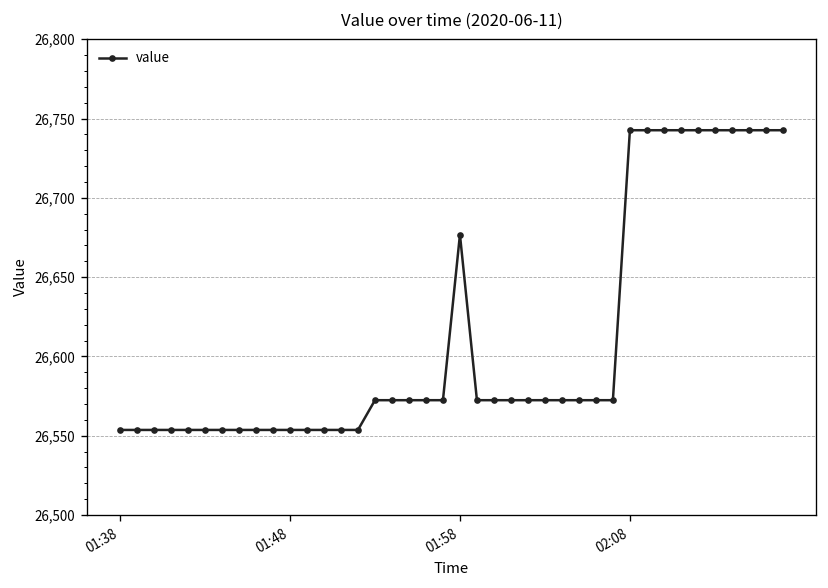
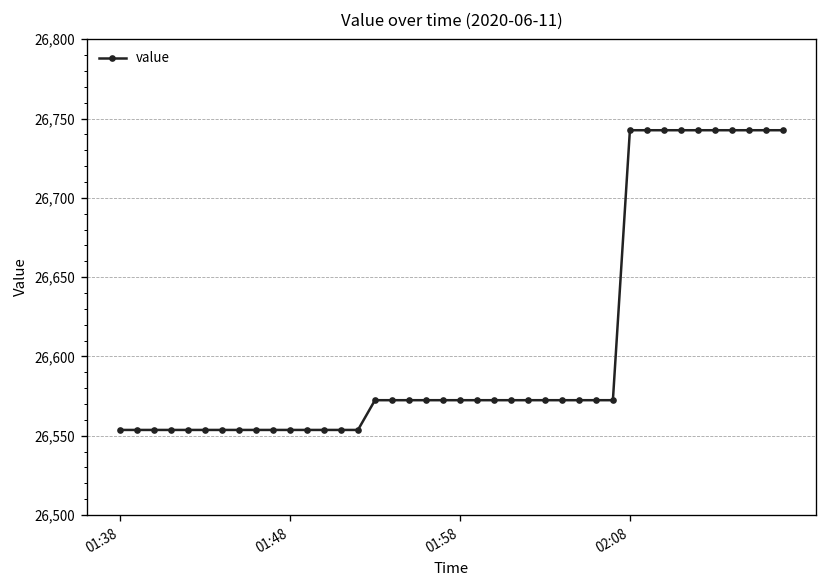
01:58: 26,677 -> 26,572
